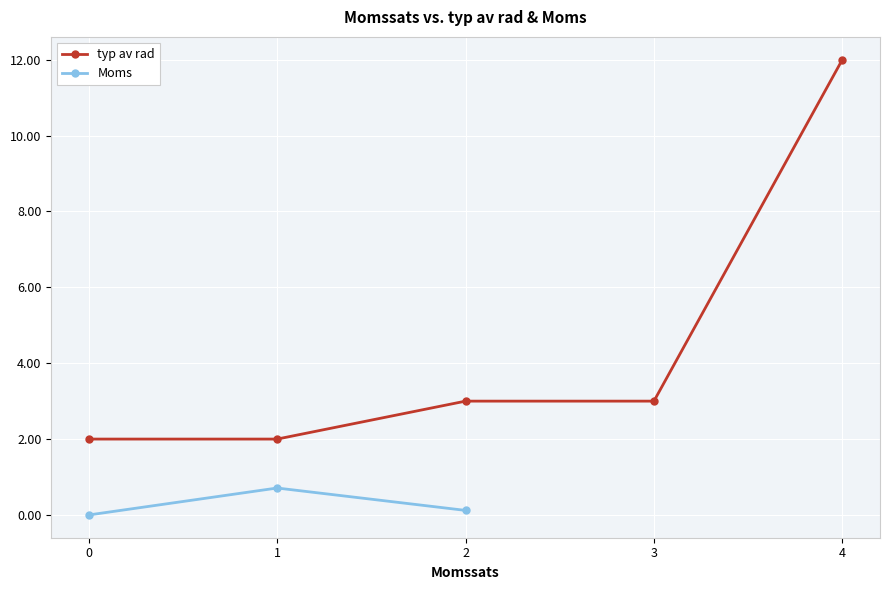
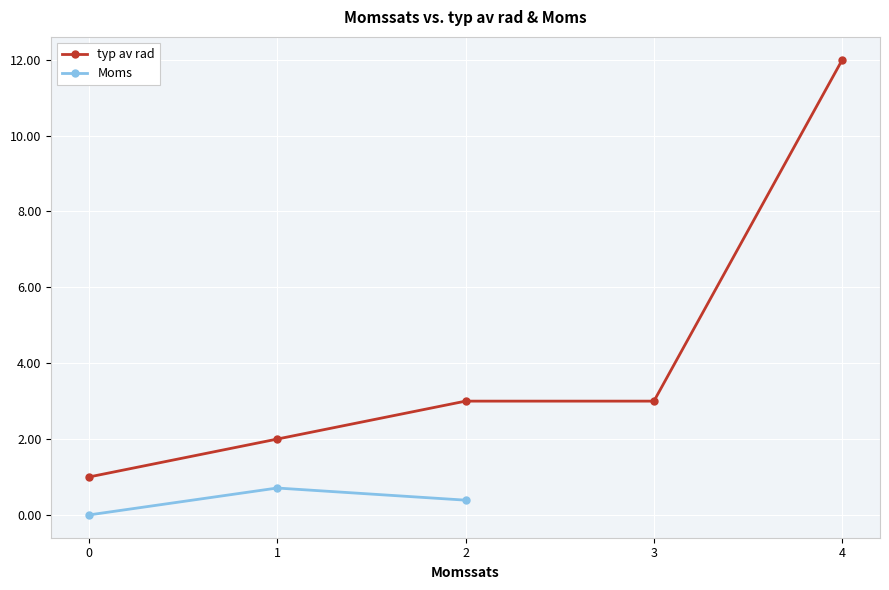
typ av rad, 0: 2 -> 1
Moms, 2: 0.1 -> 0.4
